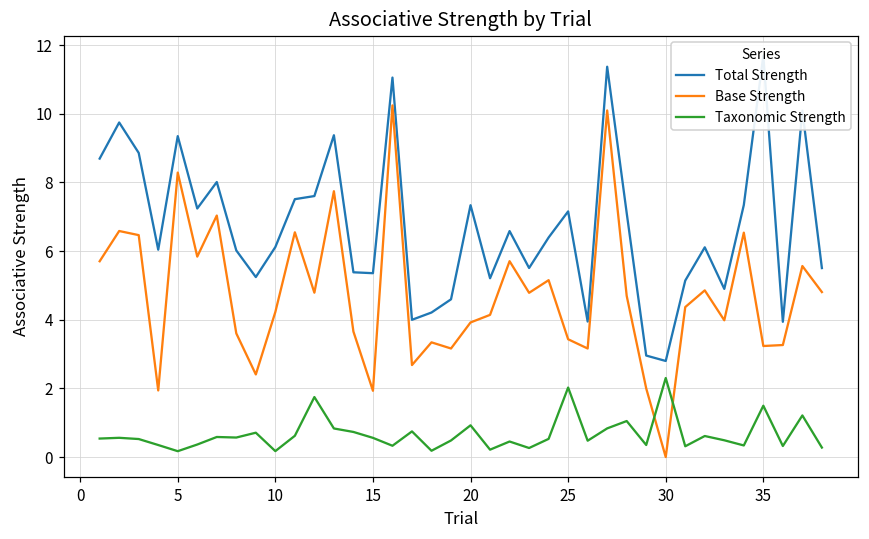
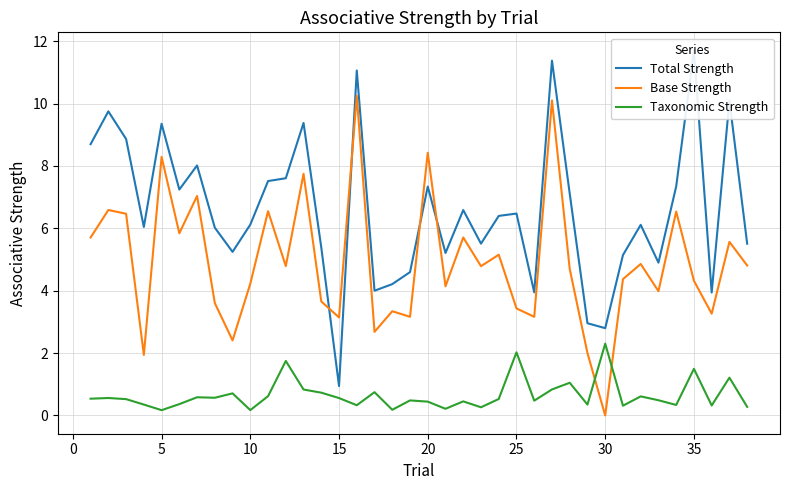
Total Strength, 15: 5.4 -> 0.9
Base Strength, 15: 1.9 -> 3.1
Base Strength, 20: 3.9 -> 8.4
Taxonomic Strength, 20: 0.9 -> 0.4
Total Strength, 25: 7.2 -> 6.5
Base Strength, 35: 3.2 -> 4.3
